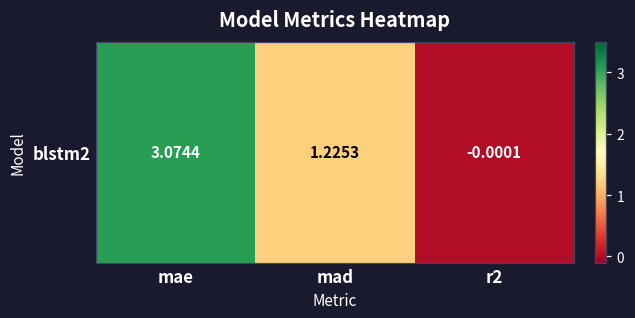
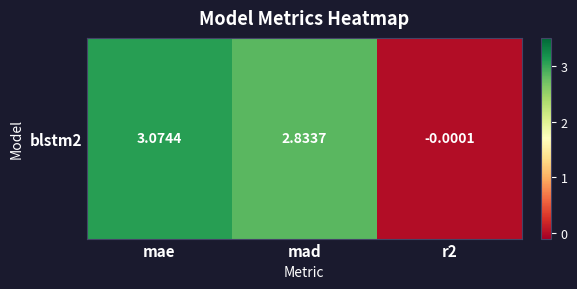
blstm2, mad: 1.2253 -> 2.8337
